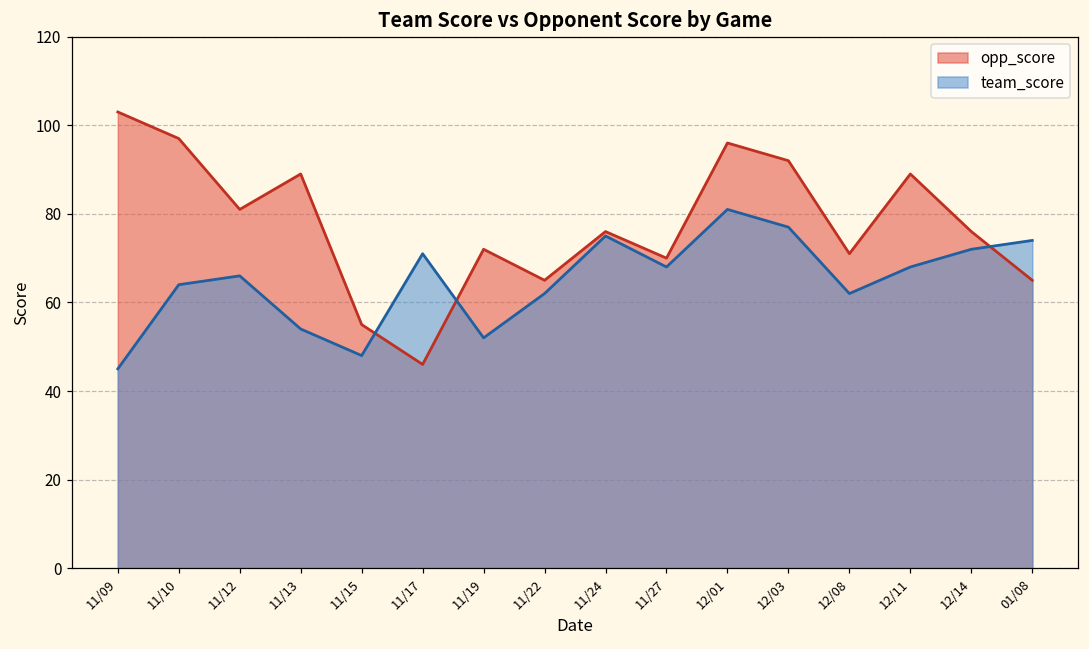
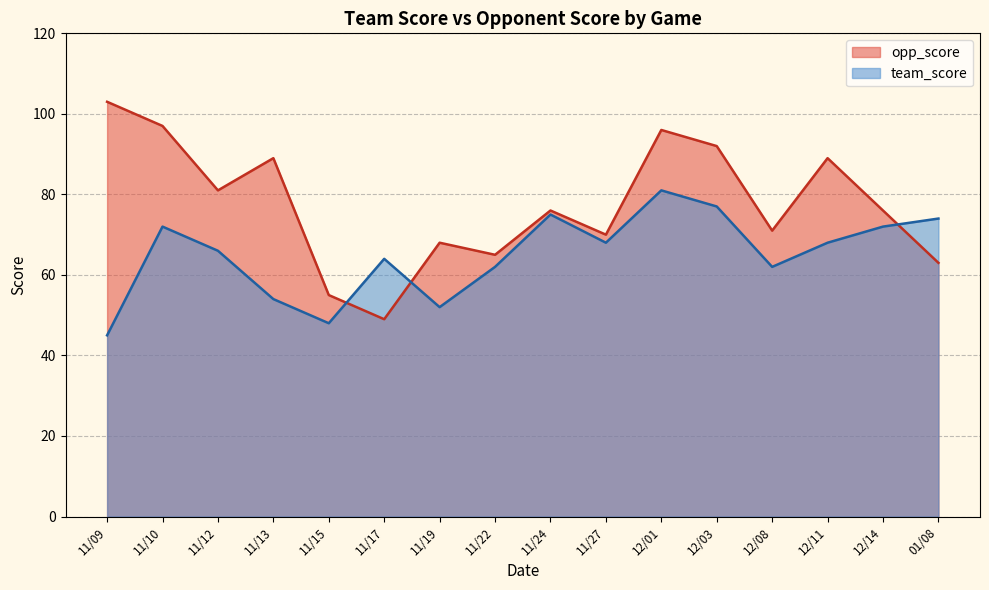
team_score, 11/10: 64 -> 72
opp_score, 11/17: 46 -> 49
team_score, 11/17: 71 -> 64
opp_score, 11/19: 72 -> 68
opp_score, 01/08: 65 -> 63
